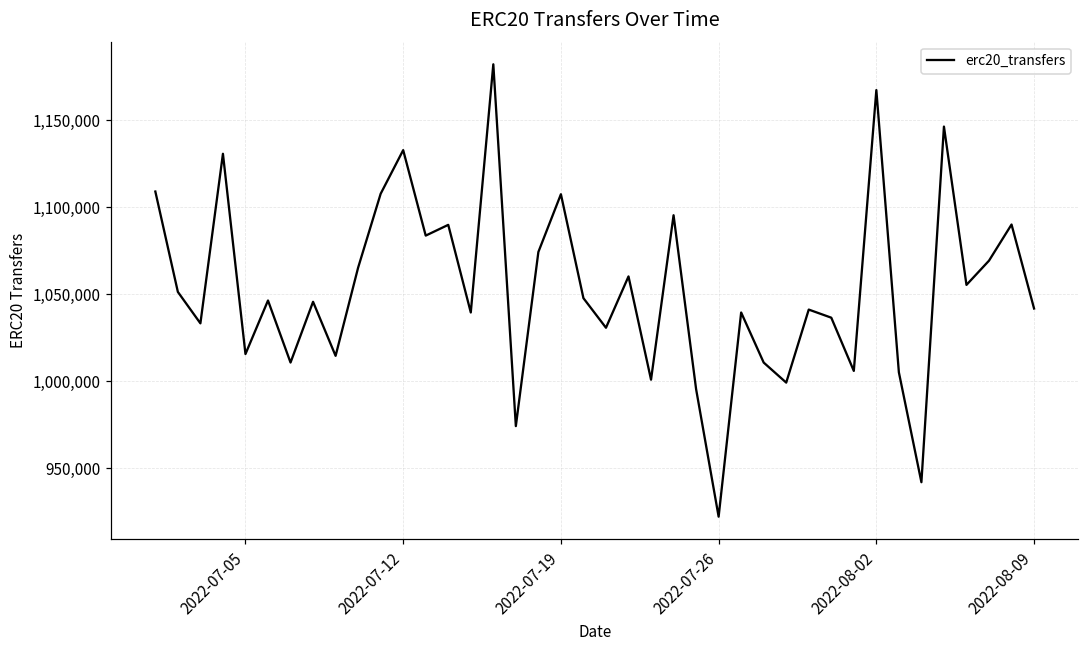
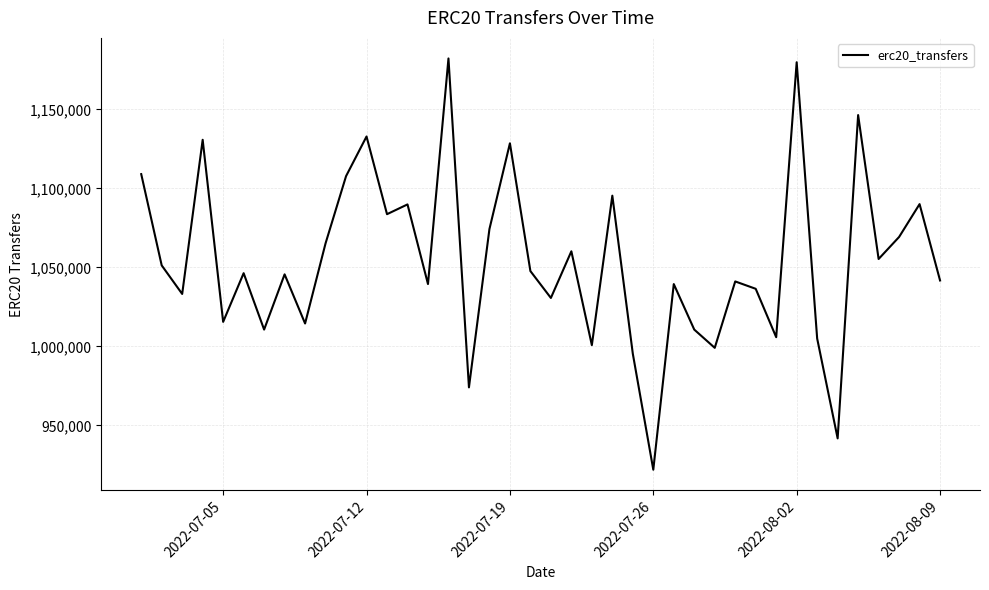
2022-07-19: 1,107,000 -> 1,129,000
2022-08-02: 1,167,000 -> 1,180,000
